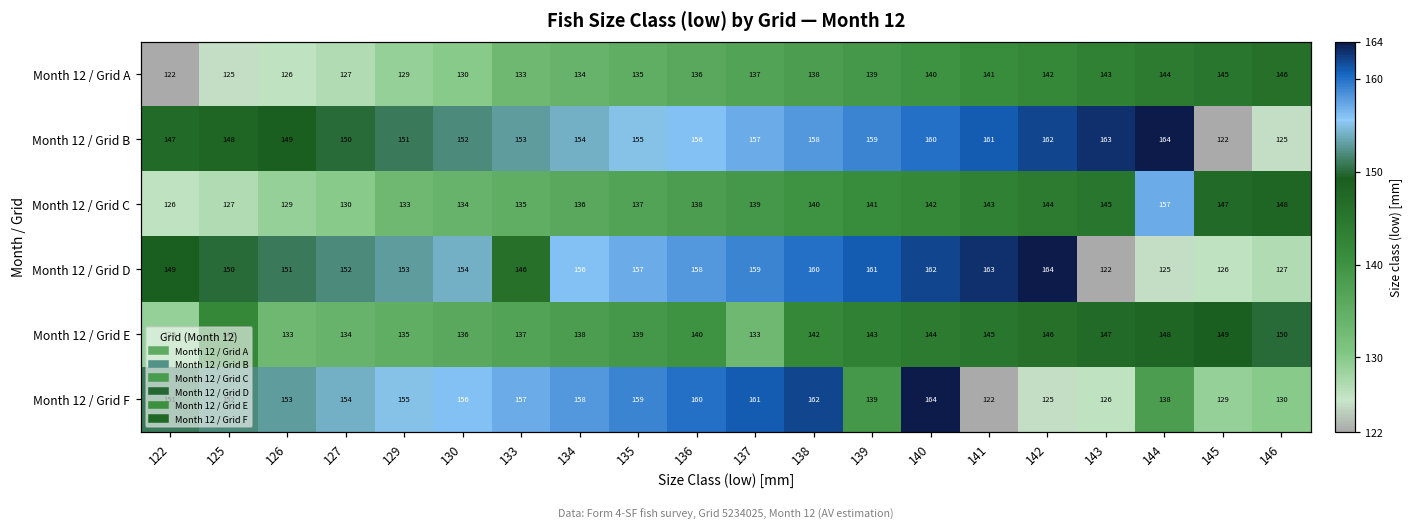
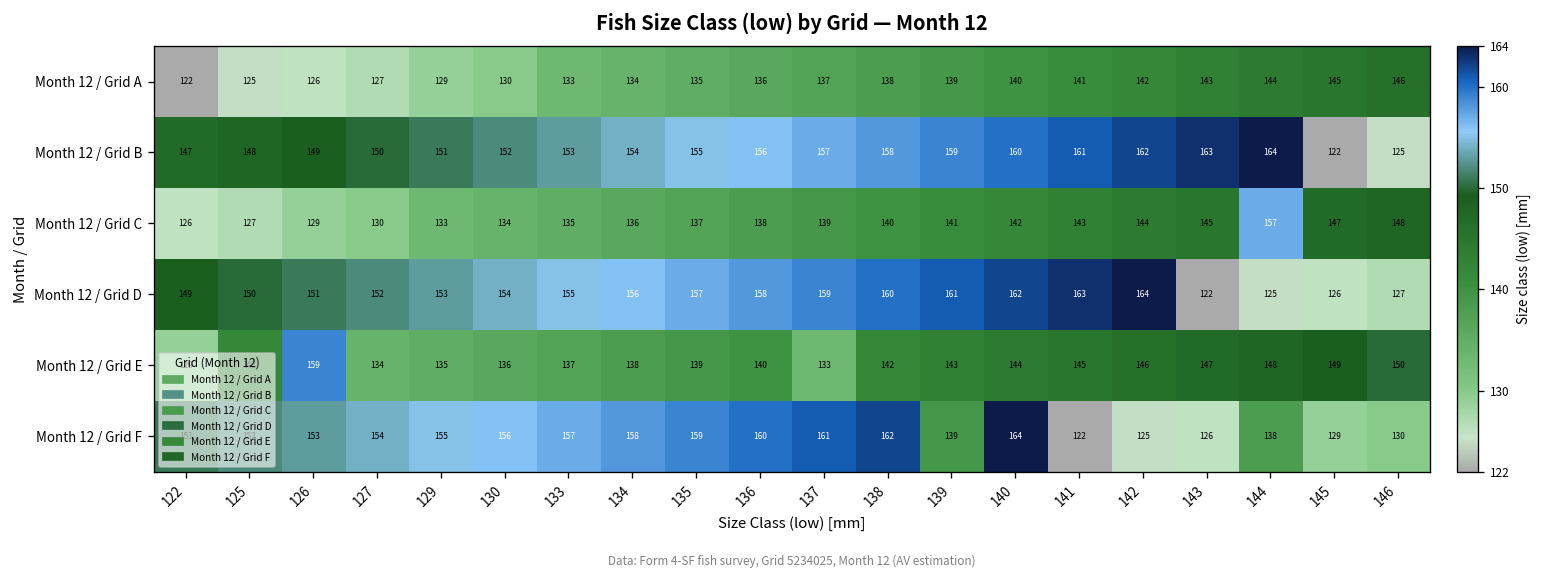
Month 12 / Grid D, 133: 146 -> 155
Month 12 / Grid E, 126: 133 -> 159
